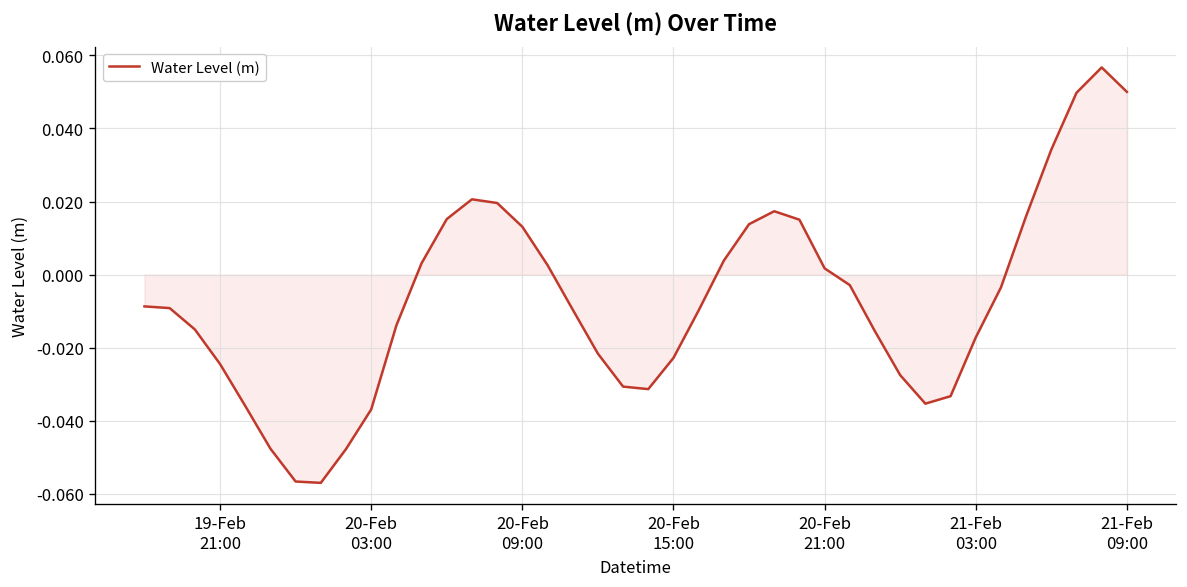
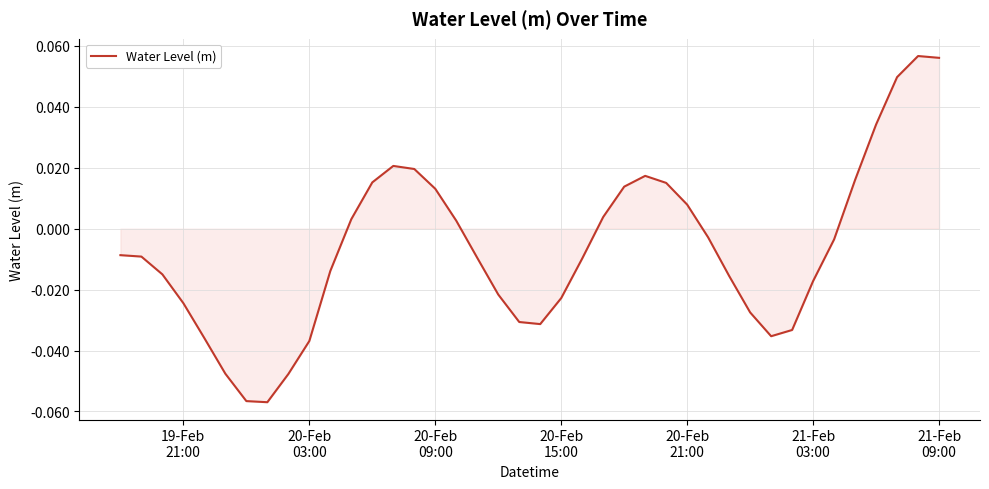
Water Level (m), 20-Feb 21:00: 0.002 -> 0.008
Water Level (m), 21-Feb 09:00: 0.050 -> 0.056
